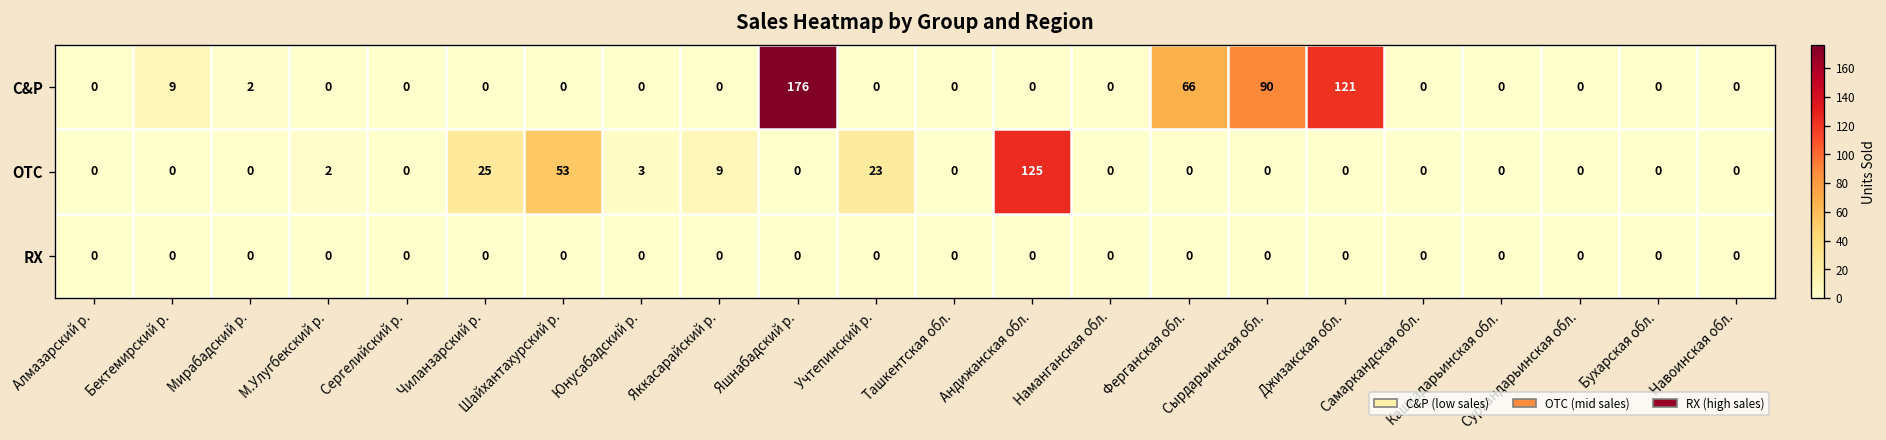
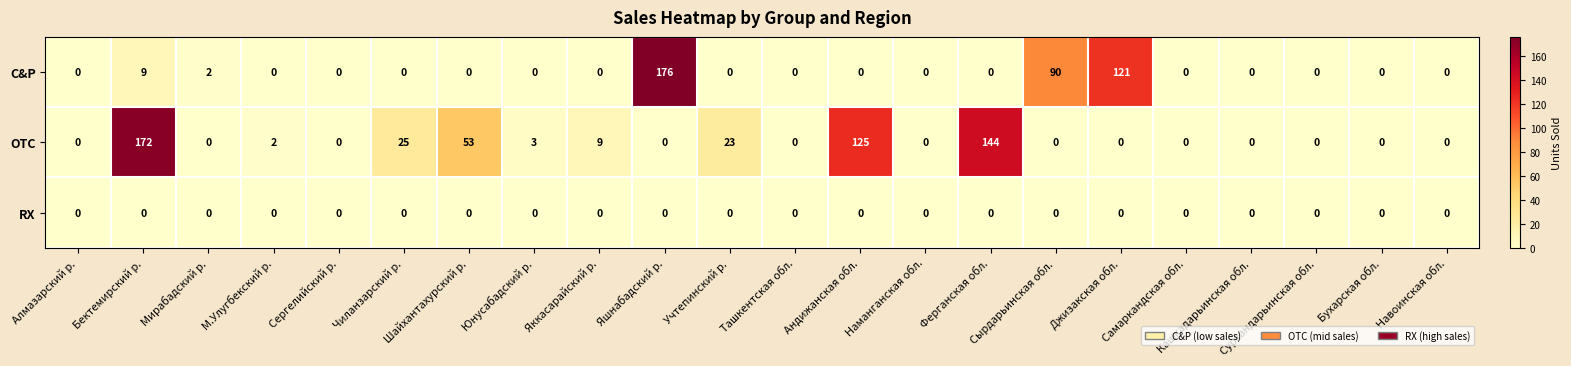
C&P, Ферганская обл.: 66 -> 0
OTC, Бектемирский р.: 0 -> 172
OTC, Ферганская обл.: 0 -> 144
